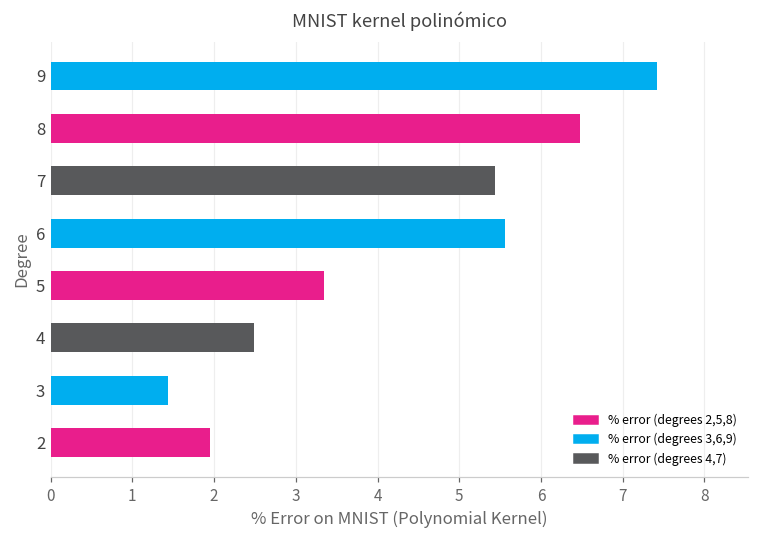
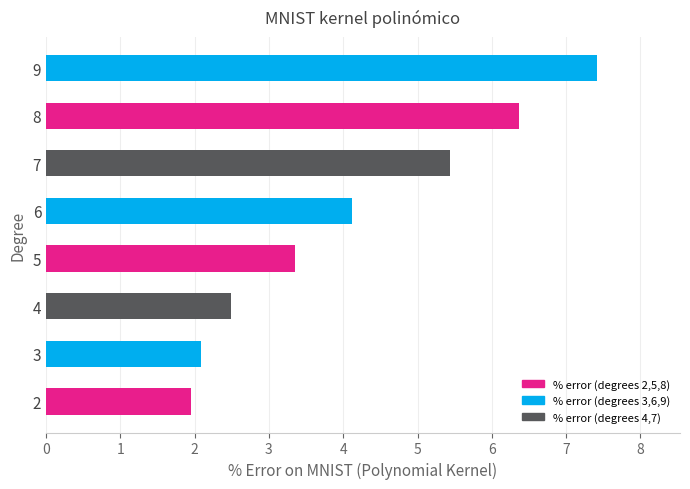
8: 6.5 -> 6.4
6: 5.6 -> 4.1
3: 1.4 -> 2.1
